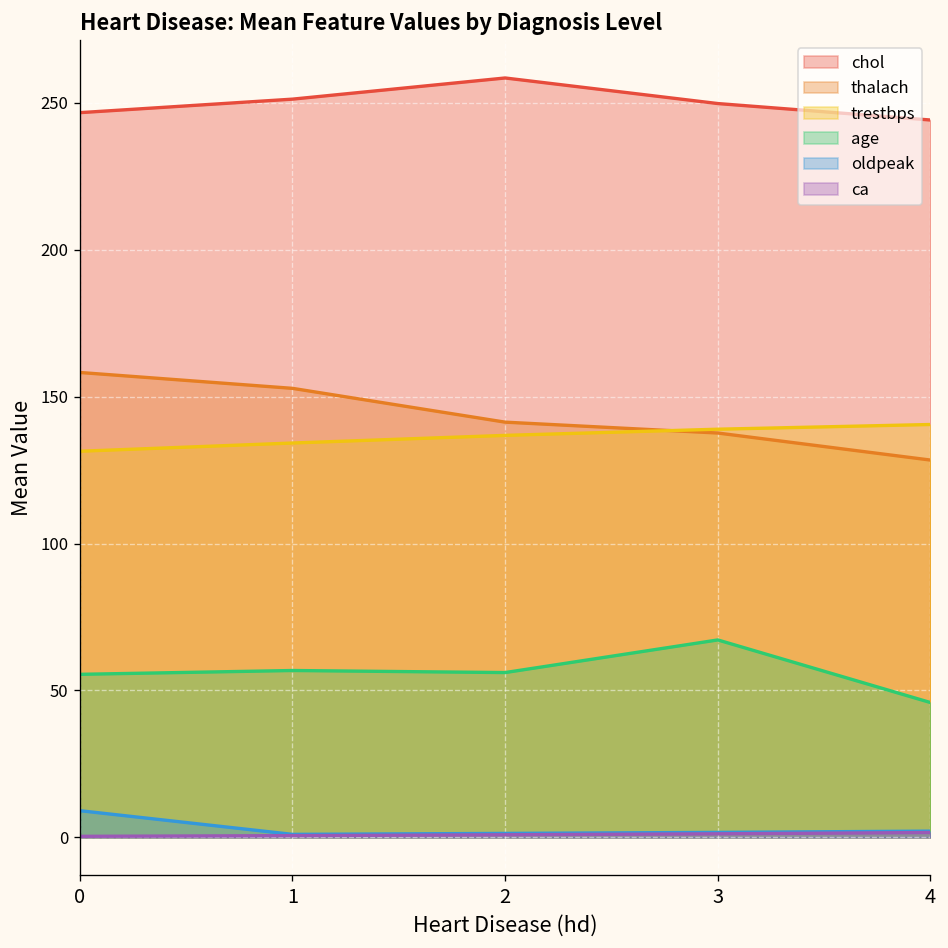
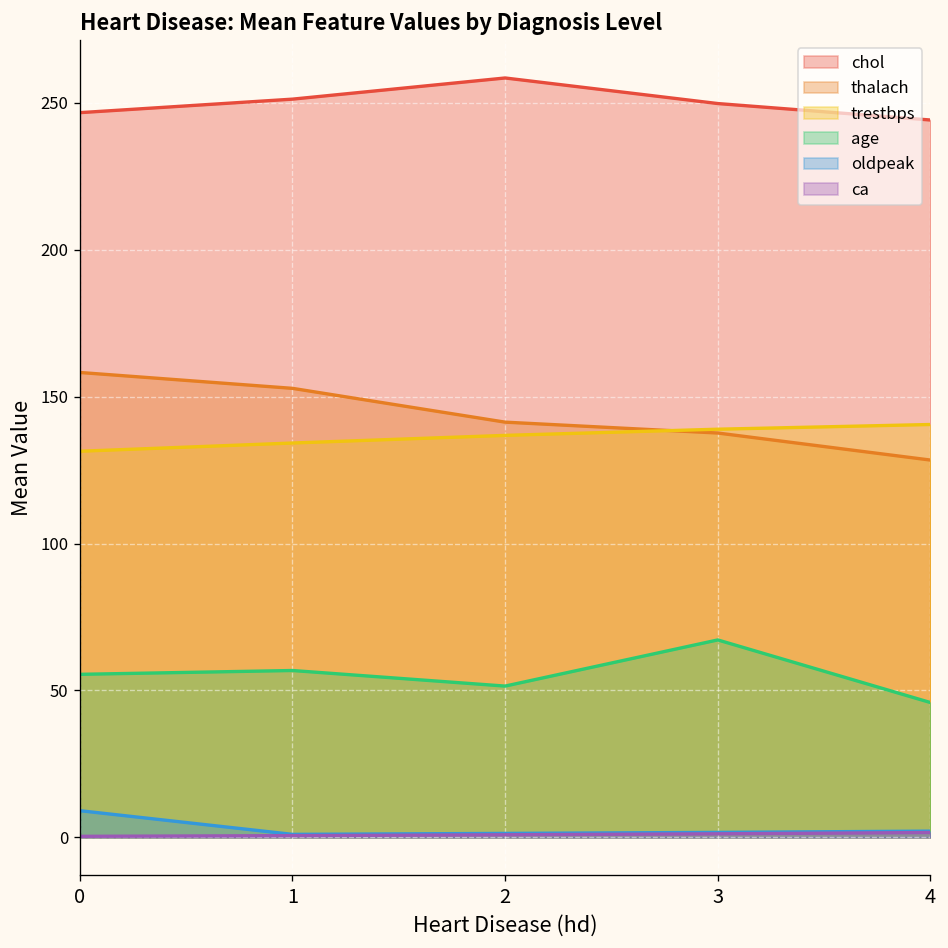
age, 2: 56 -> 52
